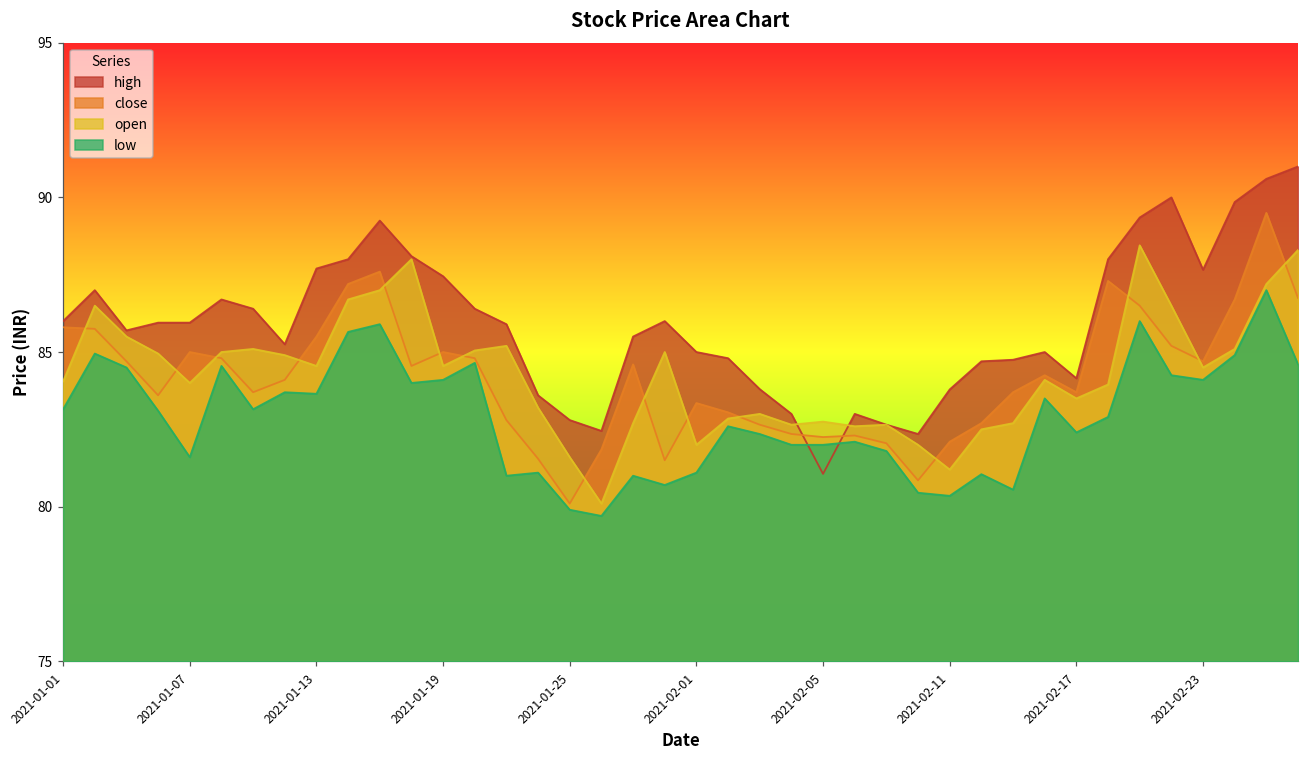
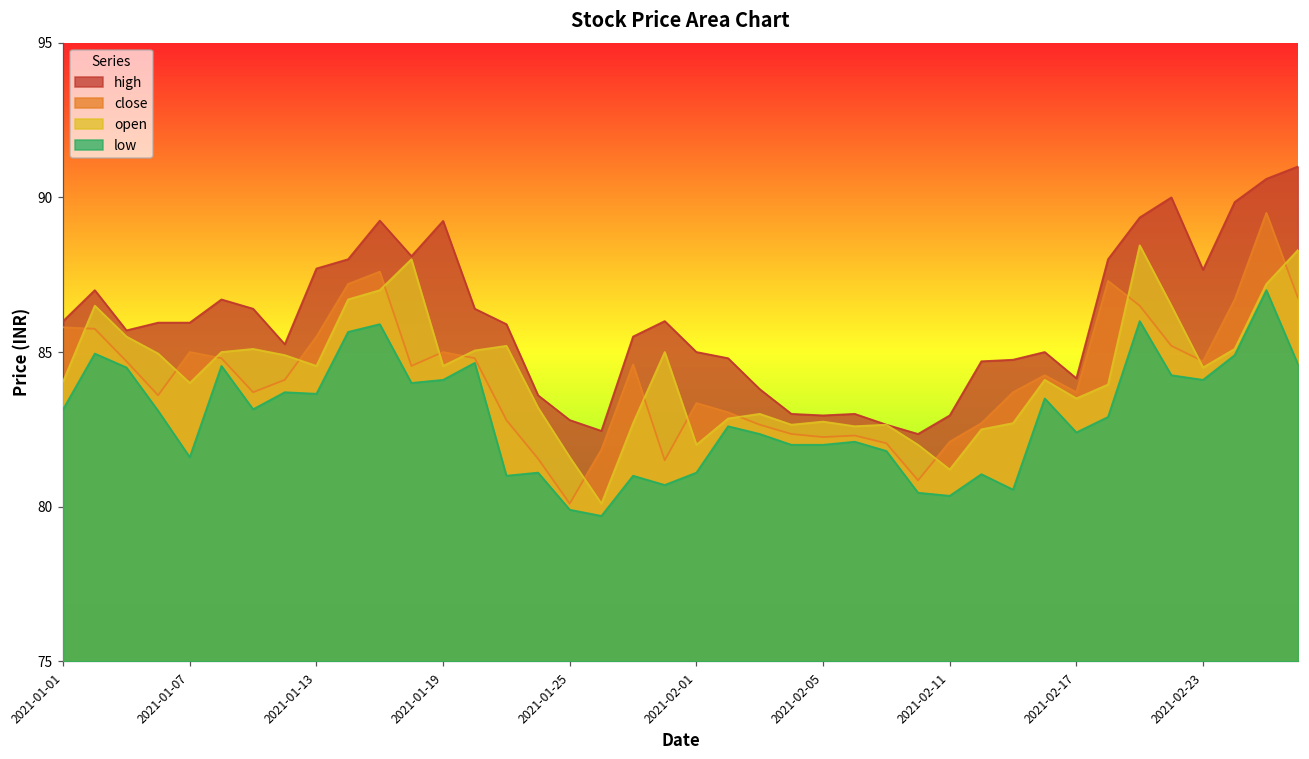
high, 2021-01-19: 87.5 -> 89.2
high, 2021-02-05: 81.1 -> 83.0
high, 2021-02-11: 83.8 -> 83.0
